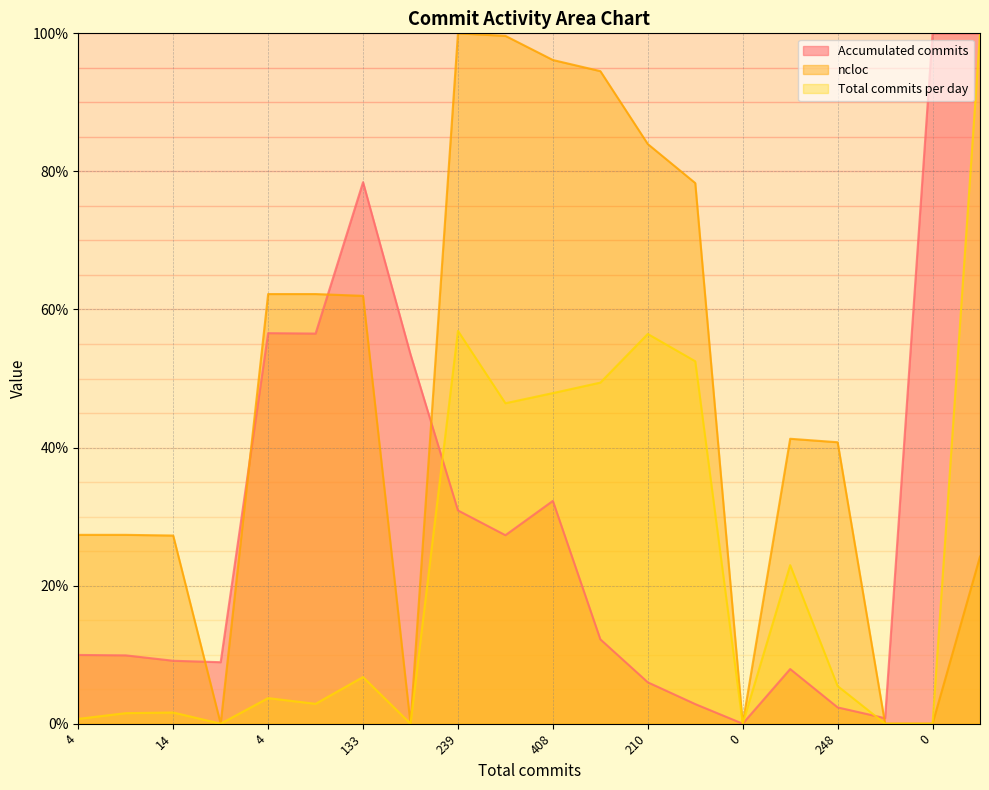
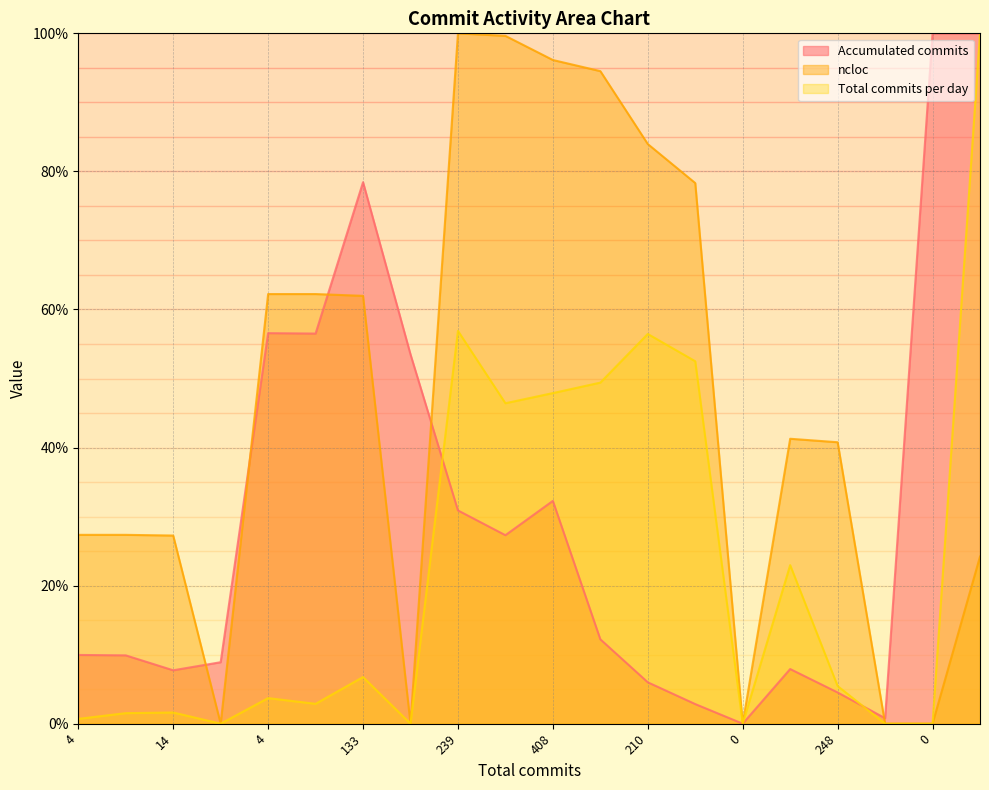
Accumulated commits, 14: 9% -> 8%
Accumulated commits, 248: 2% -> 5%
